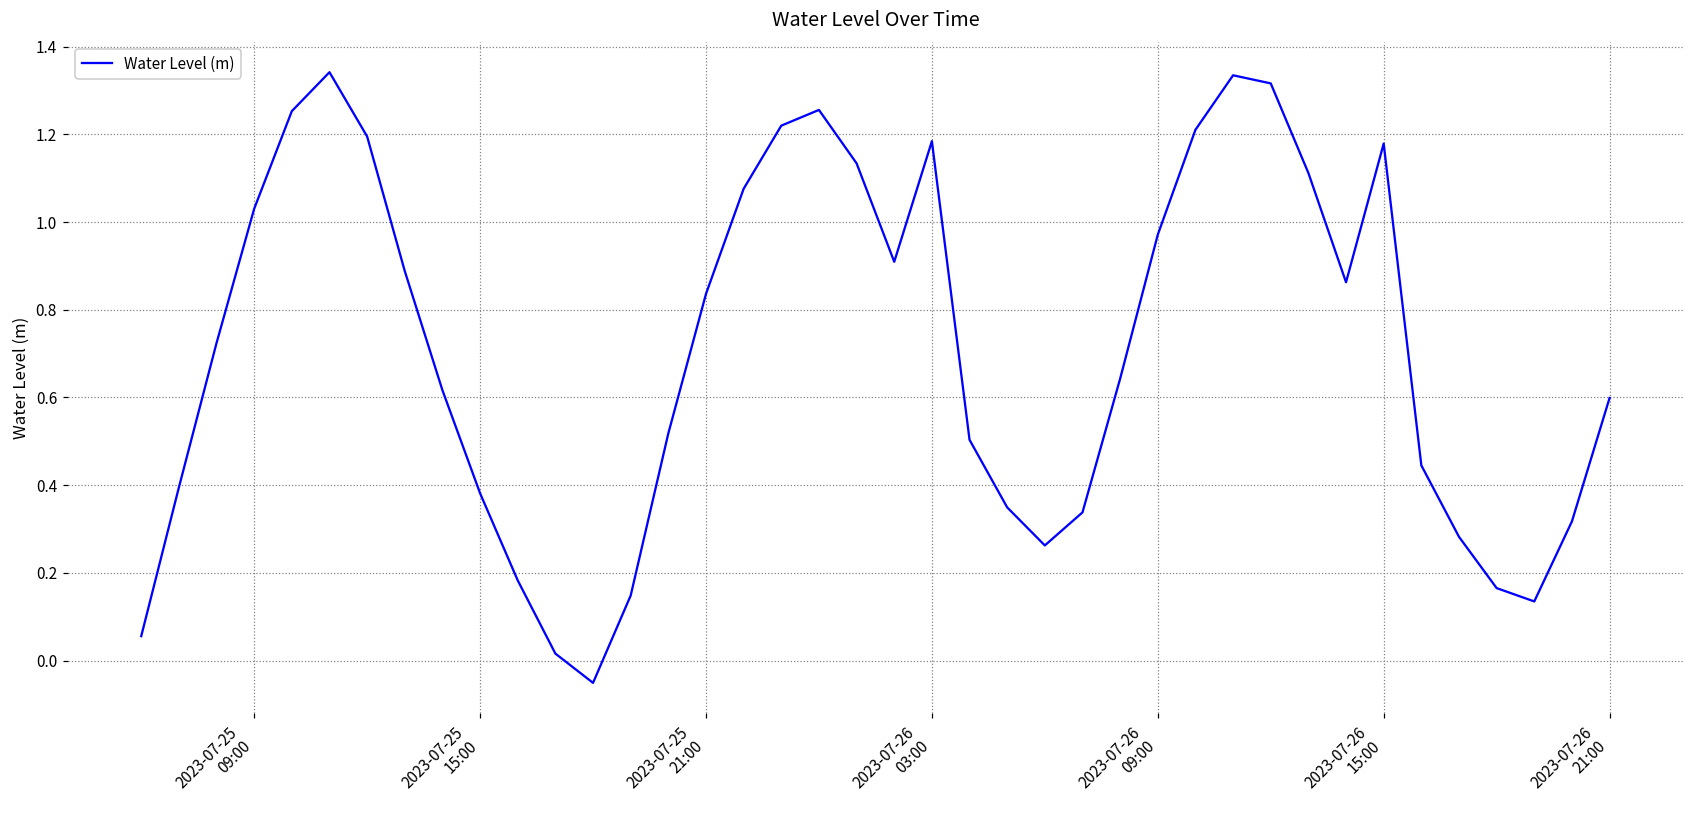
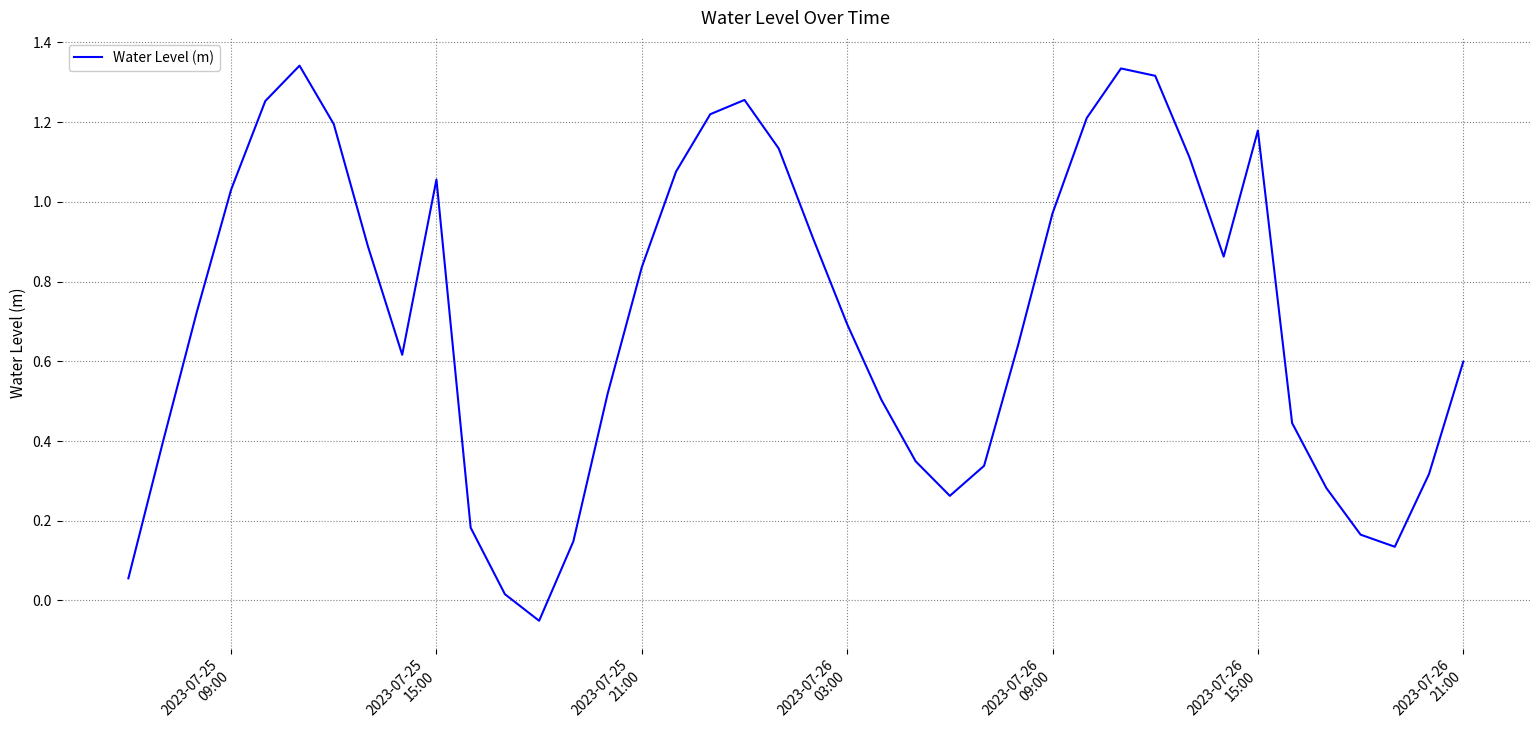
2023-07-25 15:00: 0.38 -> 1.06
2023-07-26 03:00: 1.18 -> 0.69
